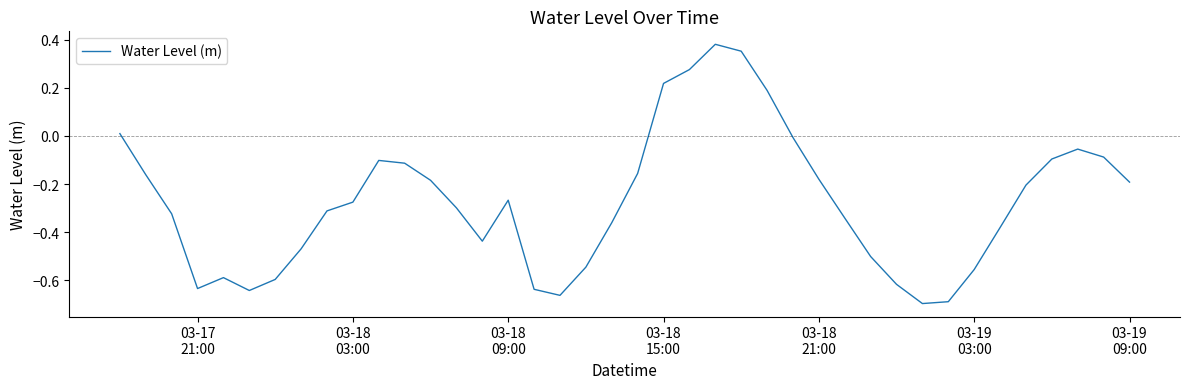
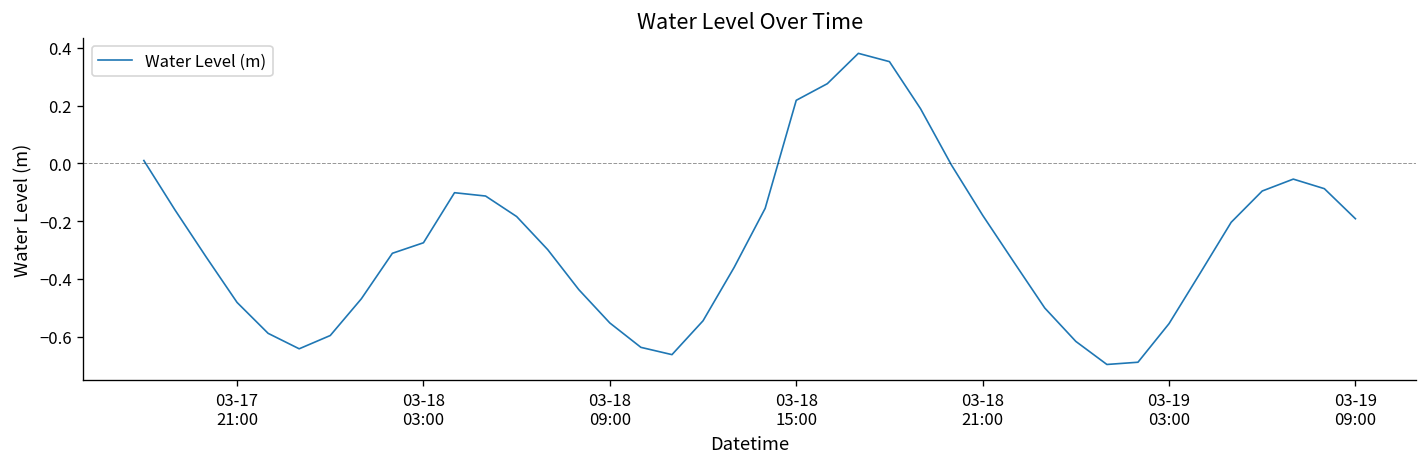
03-17 21:00: -0.63 -> -0.48
03-18 09:00: -0.27 -> -0.55
